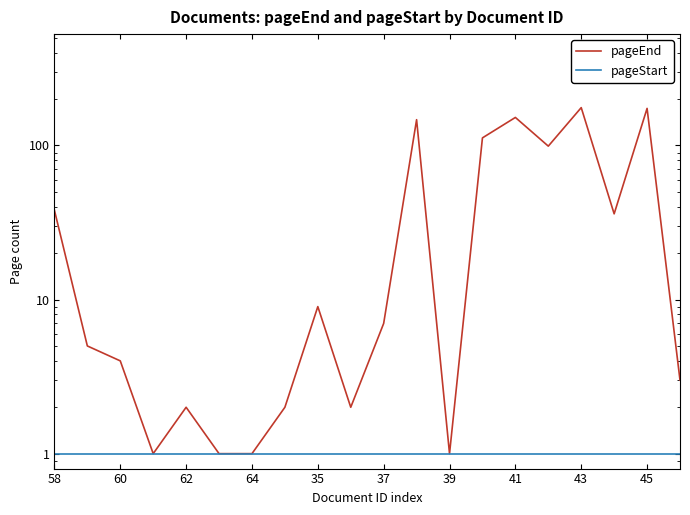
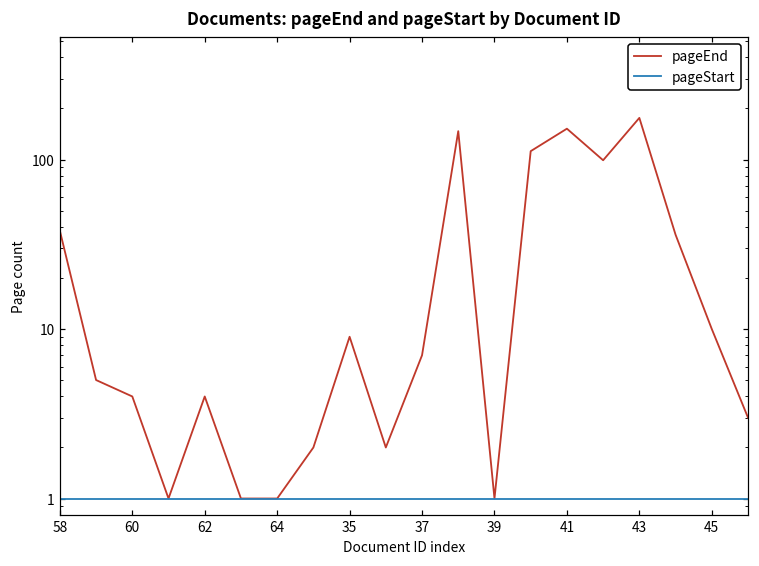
pageEnd, 62: 2 -> 4
pageEnd, 45: 170 -> 10
